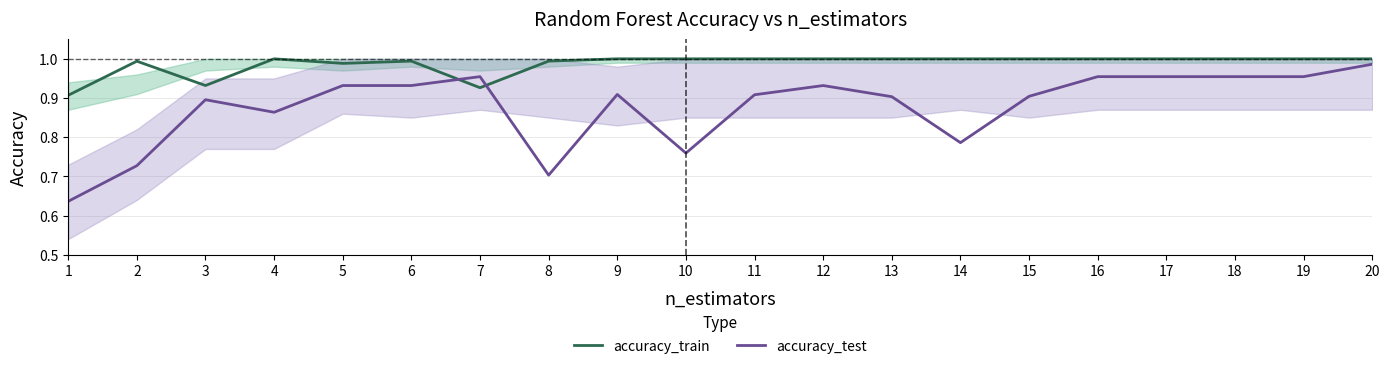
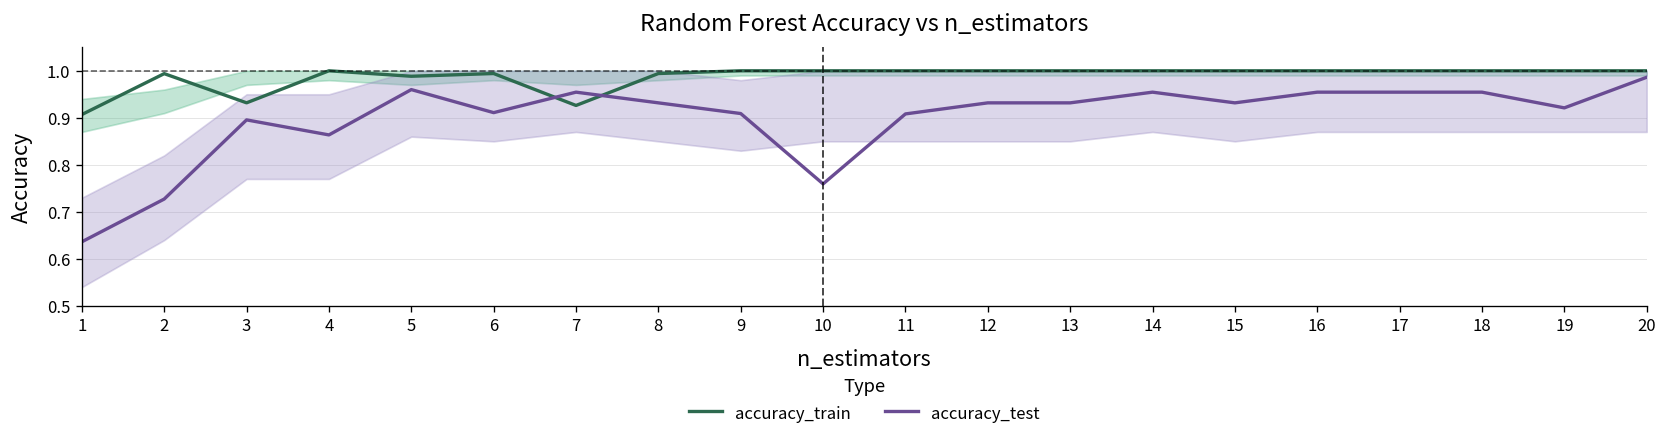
accuracy_test, 5: 0.93 -> 0.96
accuracy_test, 6: 0.93 -> 0.91
accuracy_test, 8: 0.70 -> 0.93
accuracy_test, 13: 0.90 -> 0.93
accuracy_test, 14: 0.79 -> 0.95
accuracy_test, 15: 0.90 -> 0.93
accuracy_test, 19: 0.95 -> 0.92
